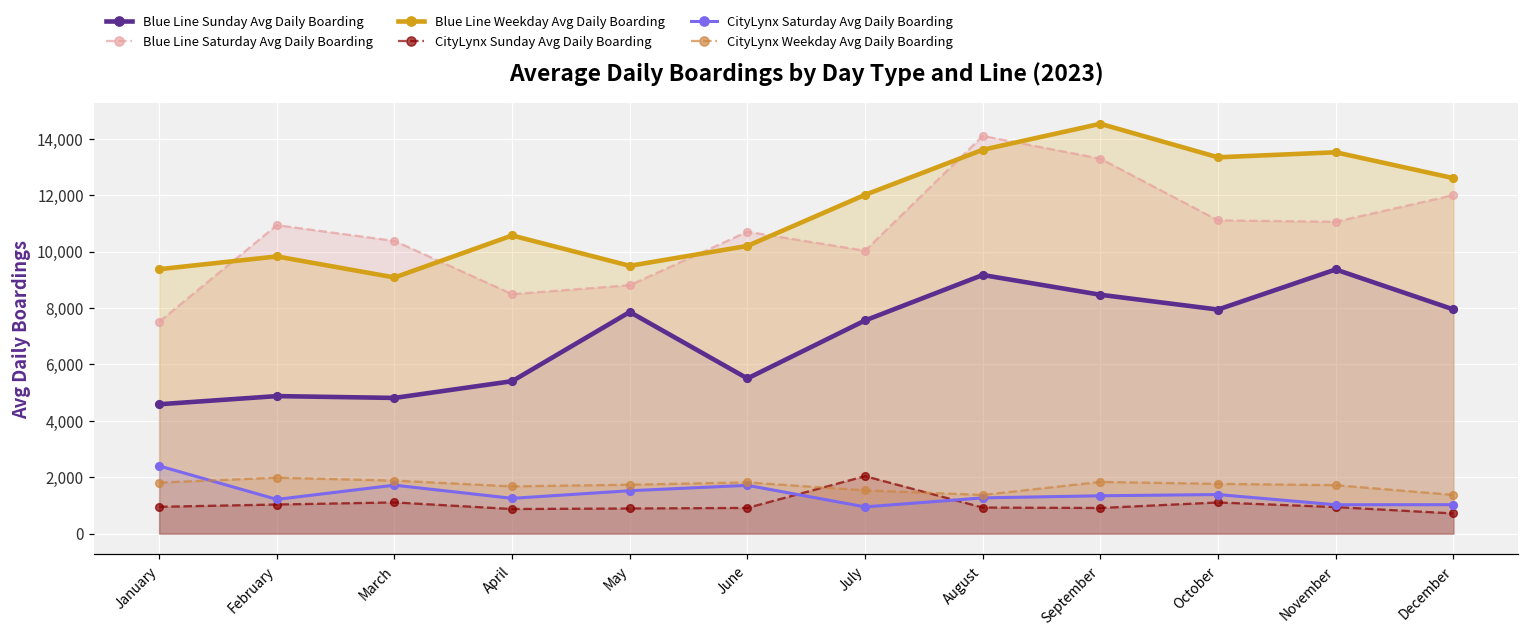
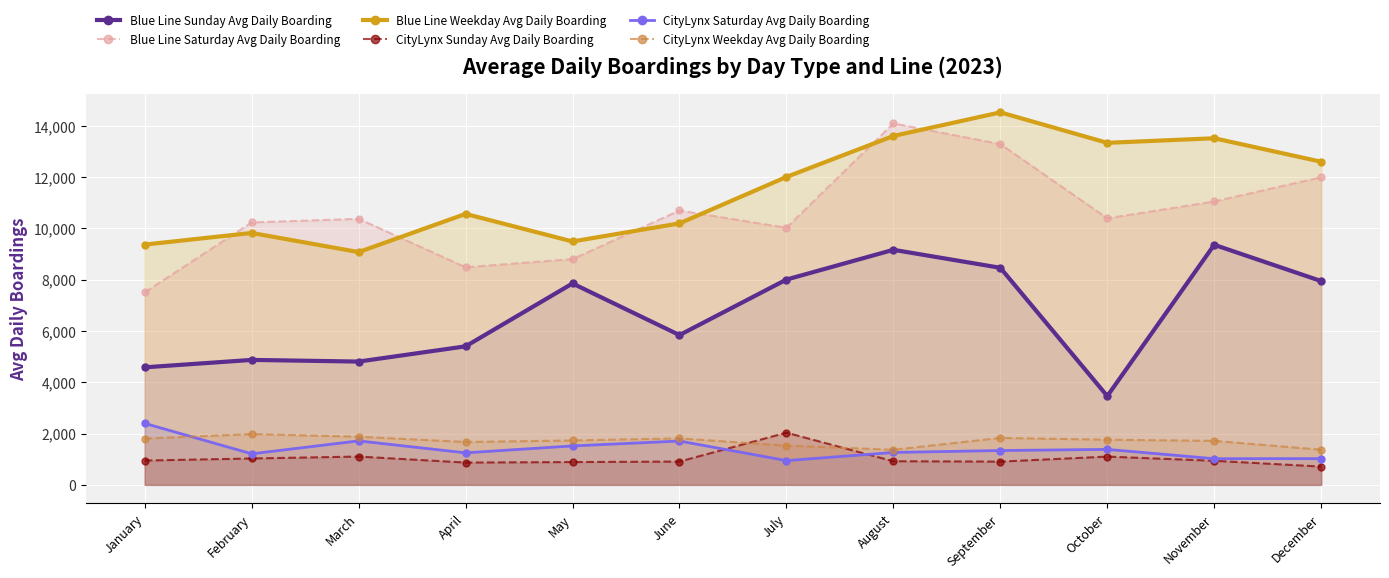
Blue Line Saturday Avg Daily Boarding, February: 10,900 -> 10,200
Blue Line Sunday Avg Daily Boarding, June: 5,500 -> 5,800
Blue Line Sunday Avg Daily Boarding, July: 7,600 -> 8,000
Blue Line Sunday Avg Daily Boarding, October: 7,900 -> 3,500
Blue Line Saturday Avg Daily Boarding, October: 11,100 -> 10,400
